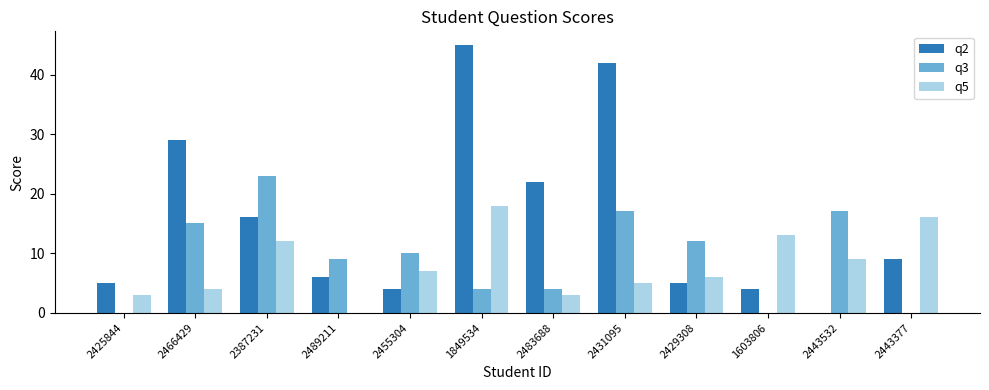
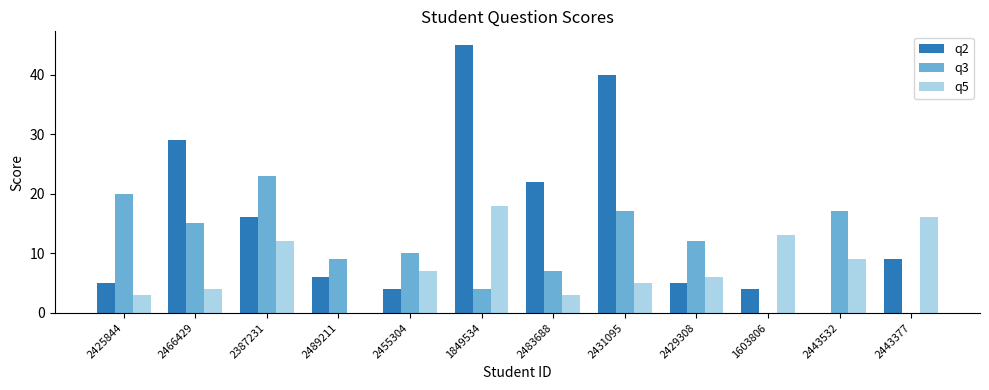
q3, 2425844: 0 -> 20
q3, 2483688: 4 -> 7
q2, 2431095: 42 -> 40
